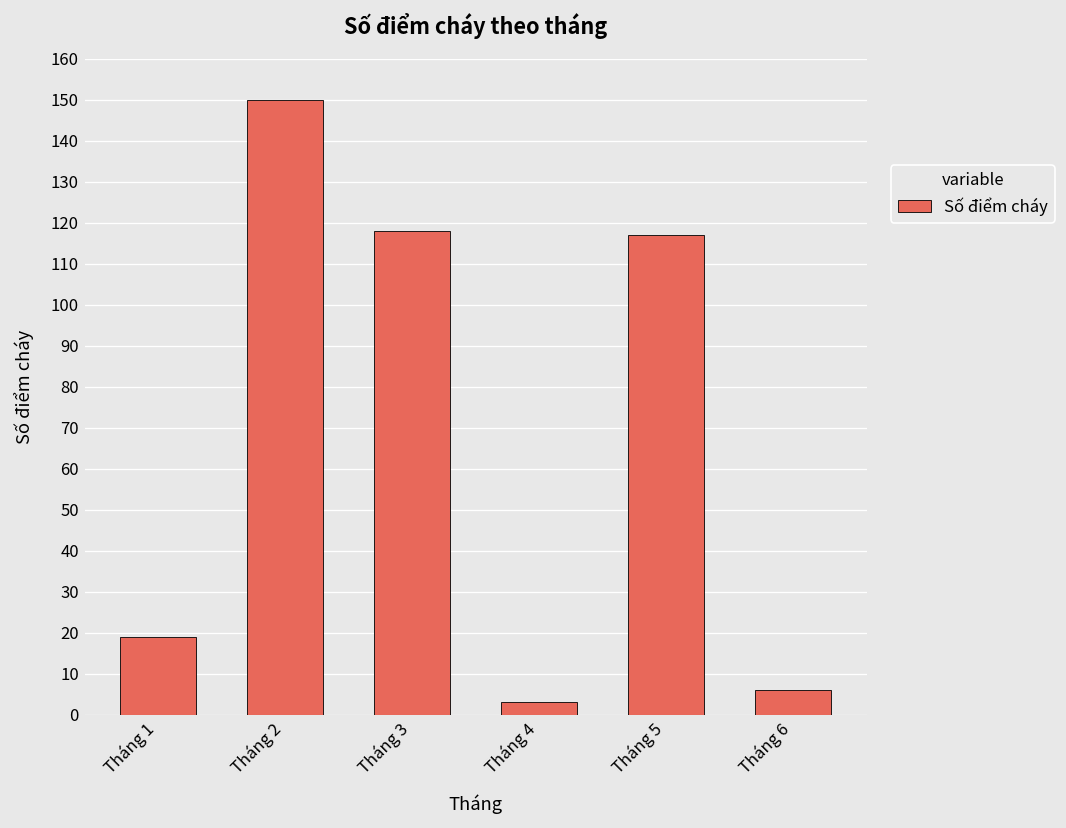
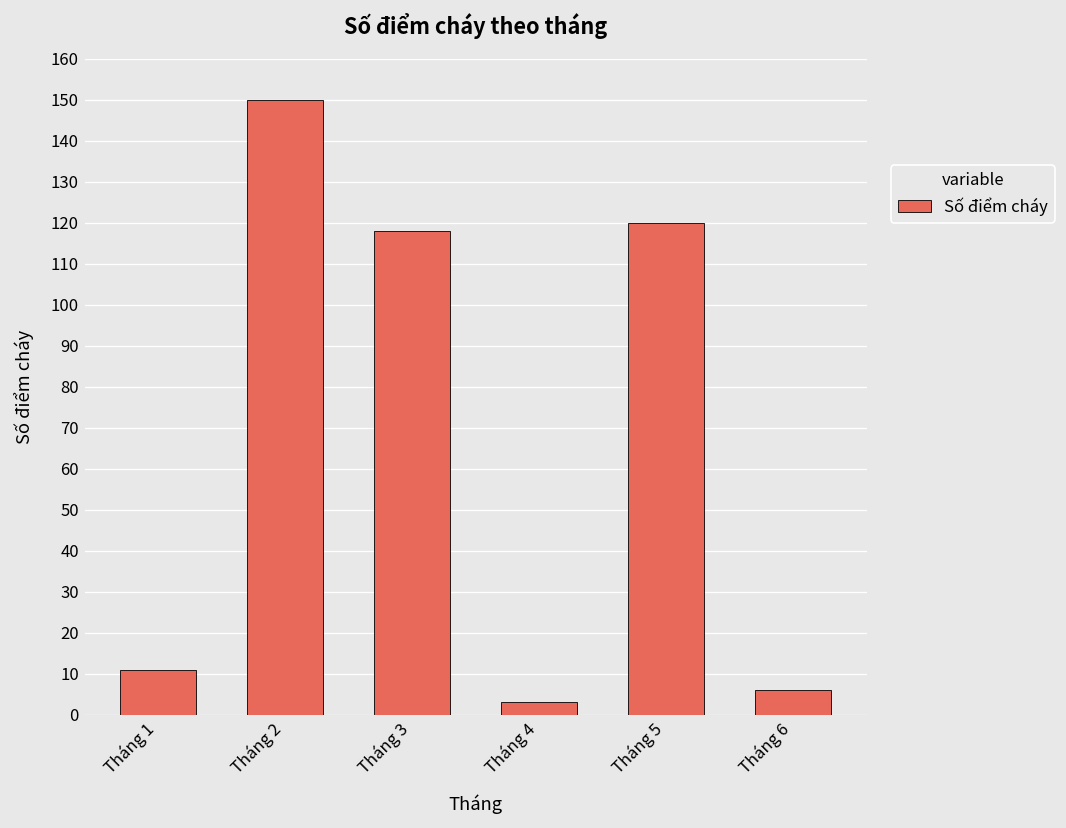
Tháng 1: 19 -> 11
Tháng 5: 117 -> 120
